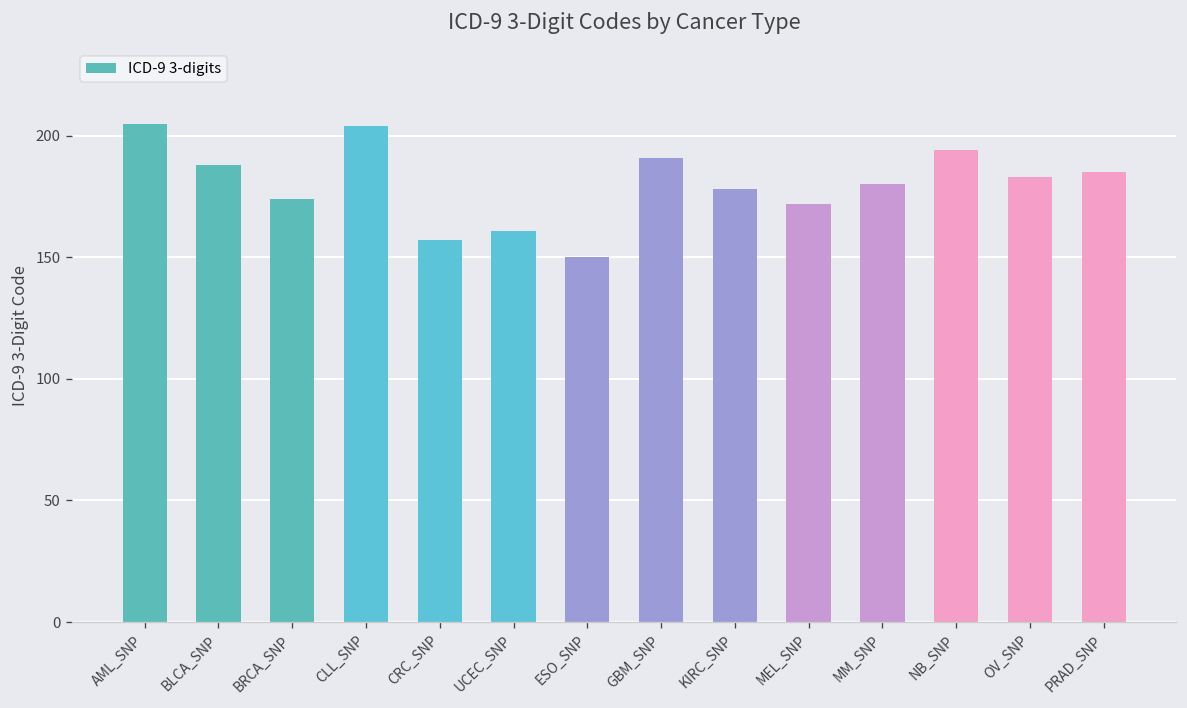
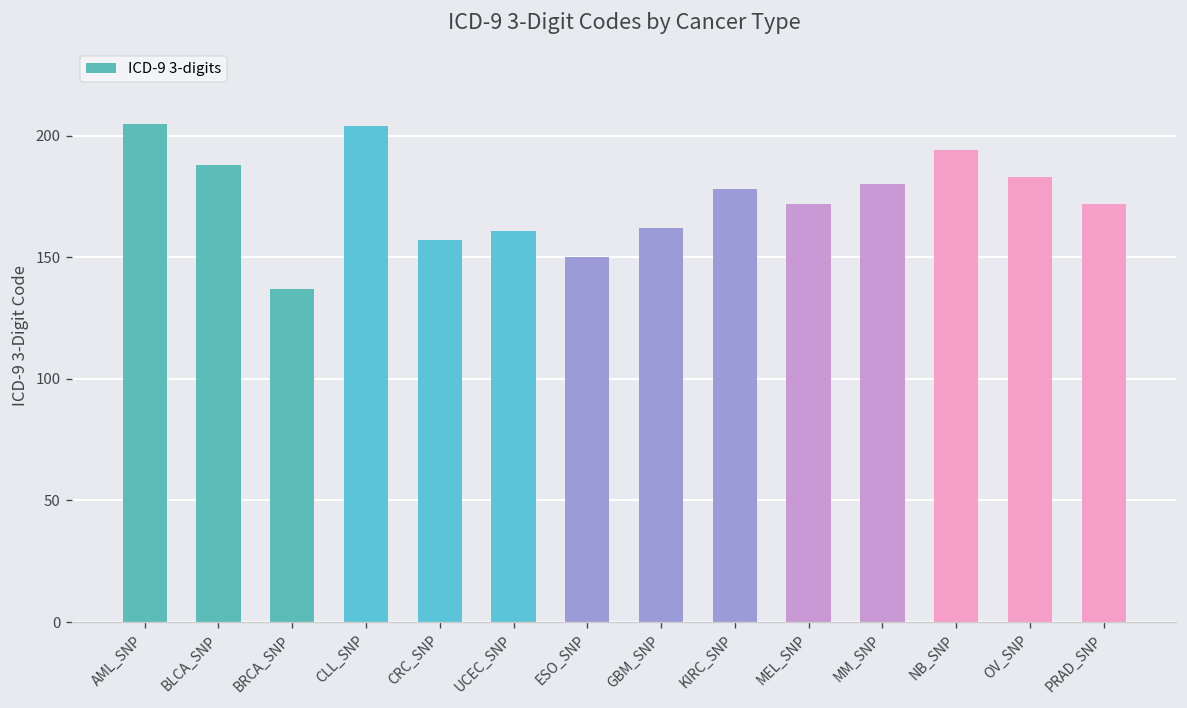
BRCA_SNP: 174 -> 137
GBM_SNP: 191 -> 162
PRAD_SNP: 185 -> 172
